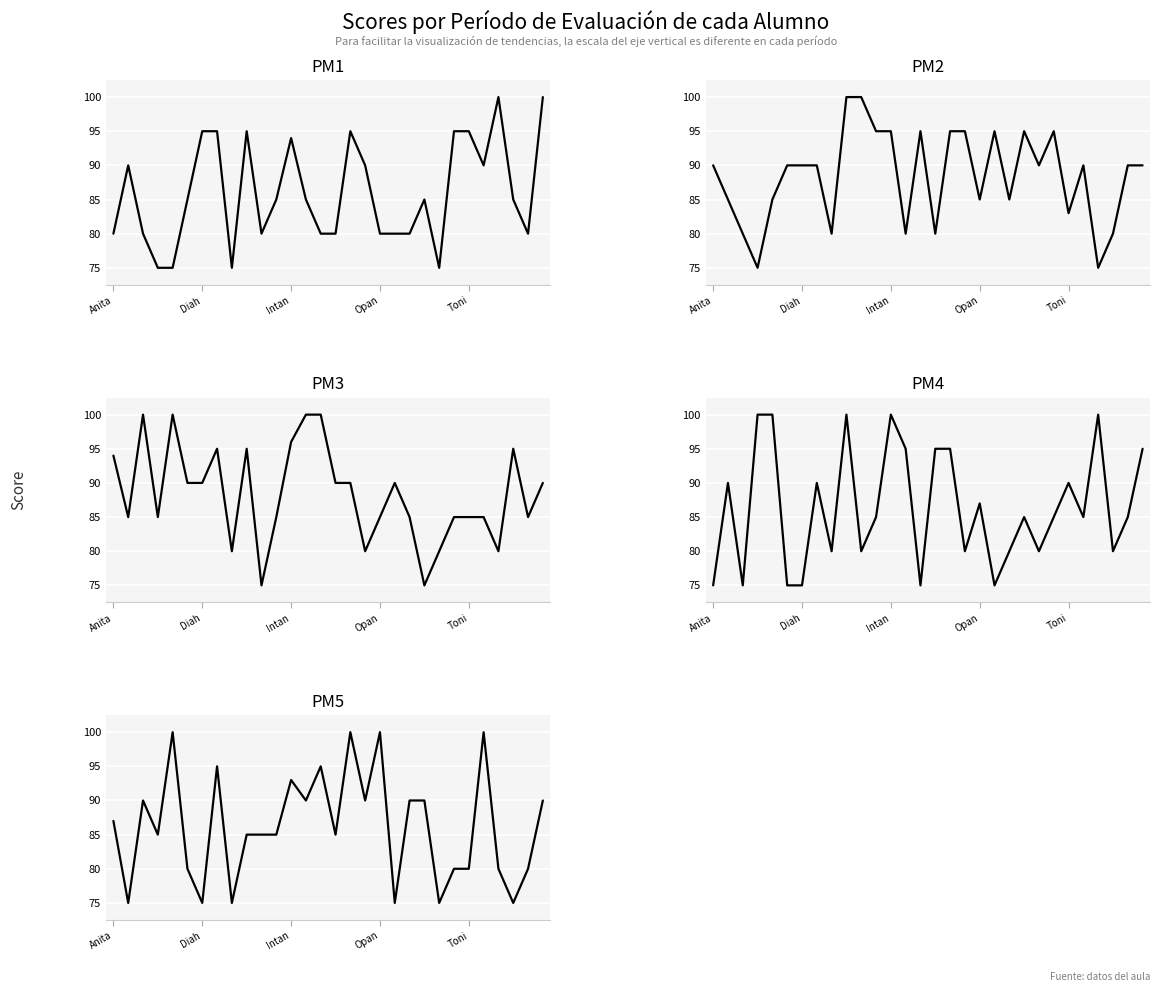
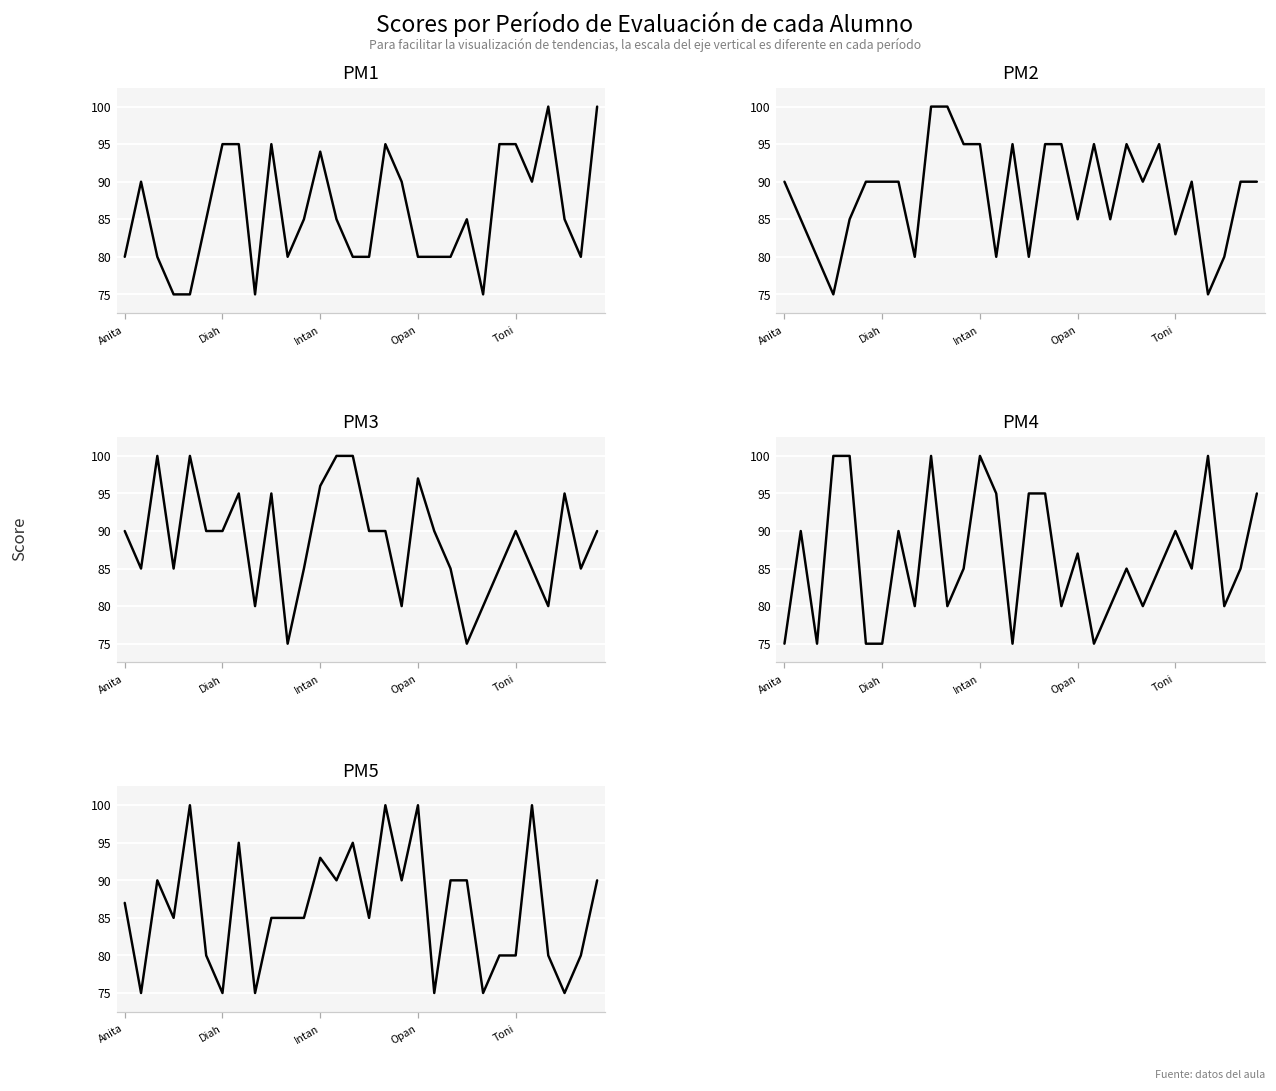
PM3, Anita: 94 -> 90
PM3, Opan: 85 -> 97
PM3, Toni: 85 -> 90
